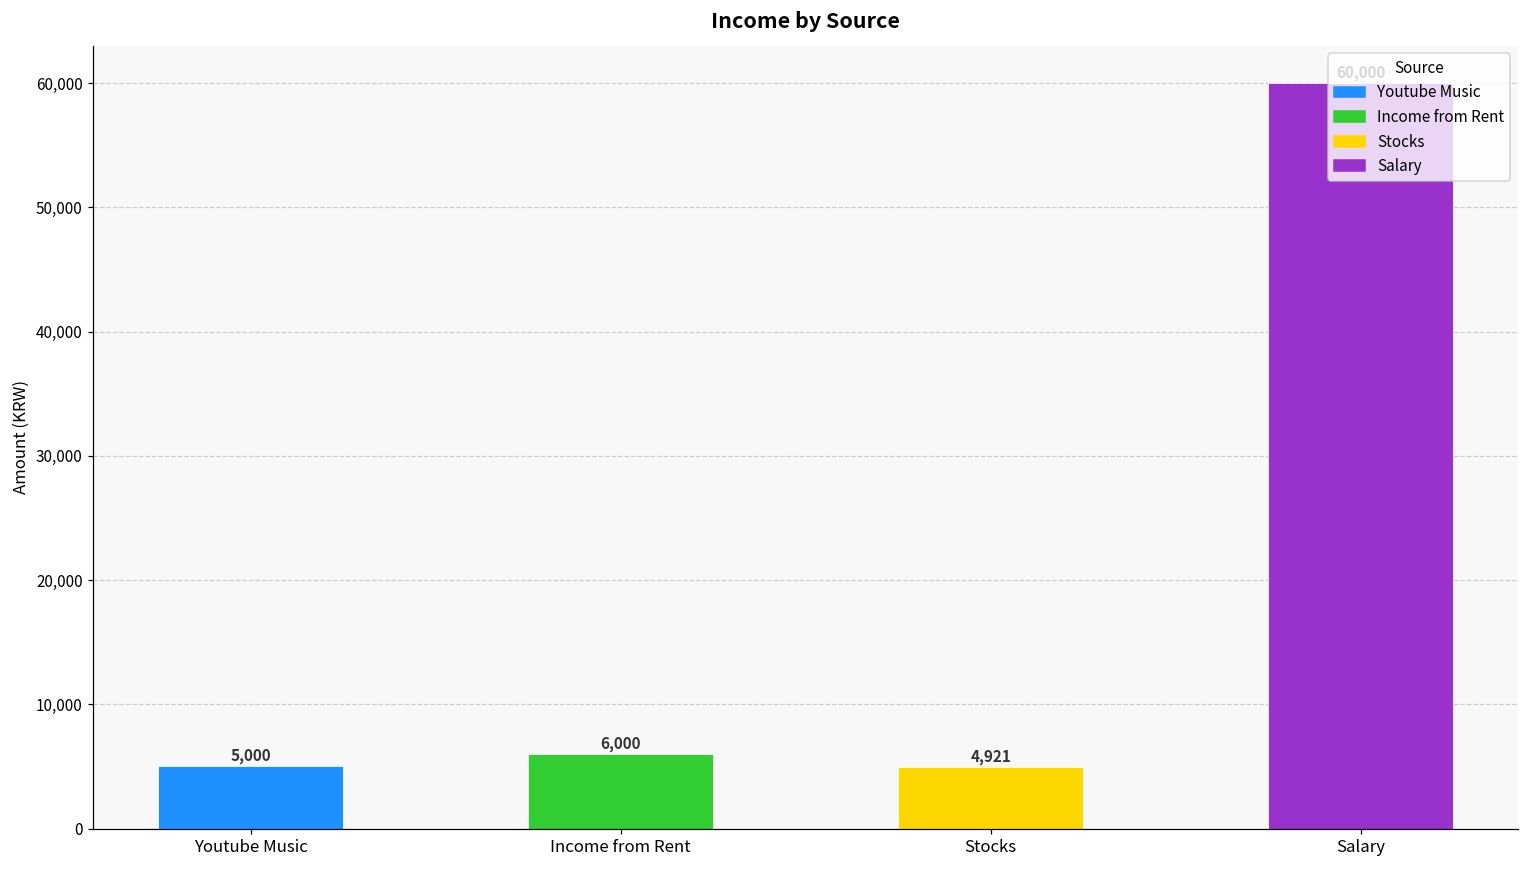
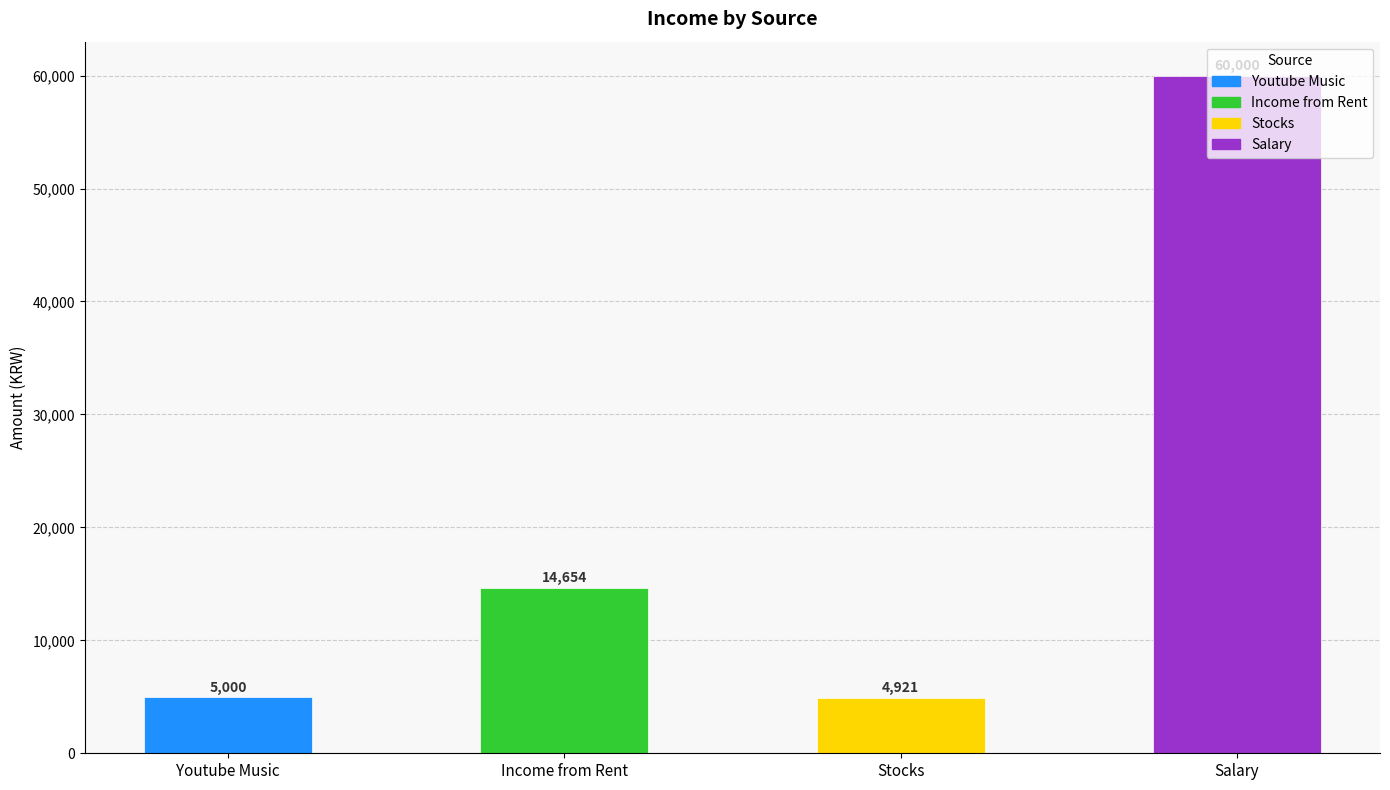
Income from Rent: 6,000 -> 14,654
